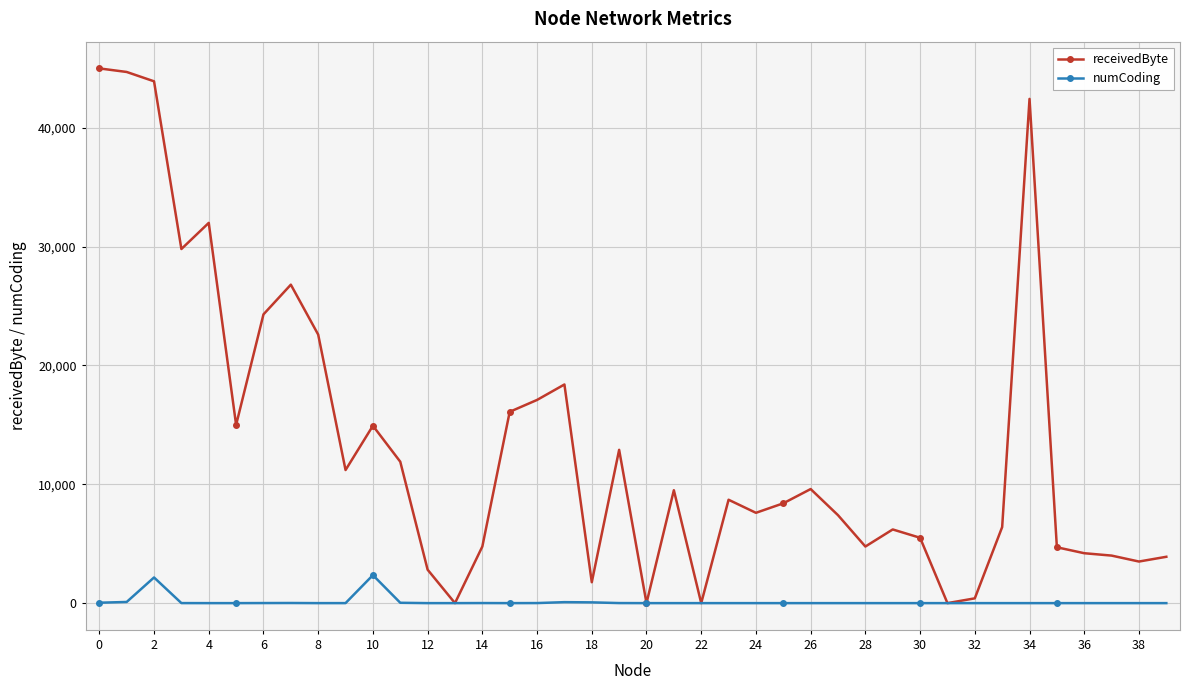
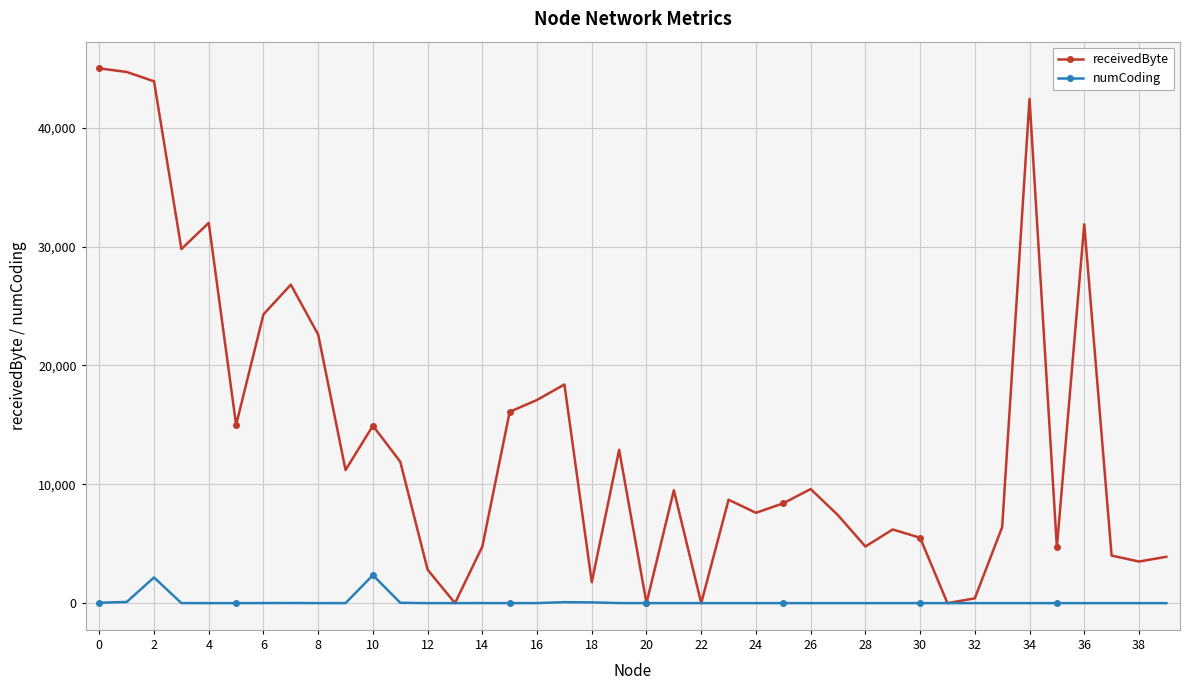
receivedByte, 36: 4,200 -> 31,900
